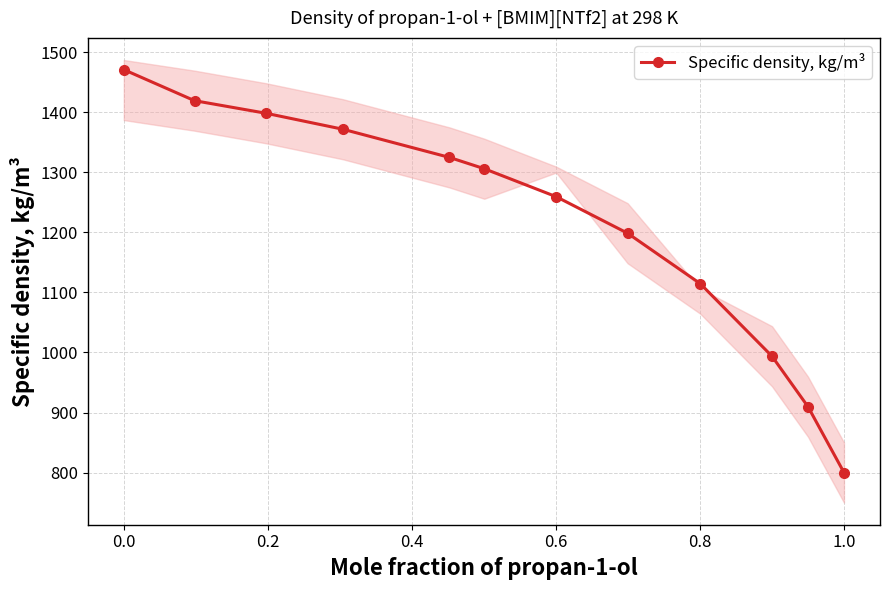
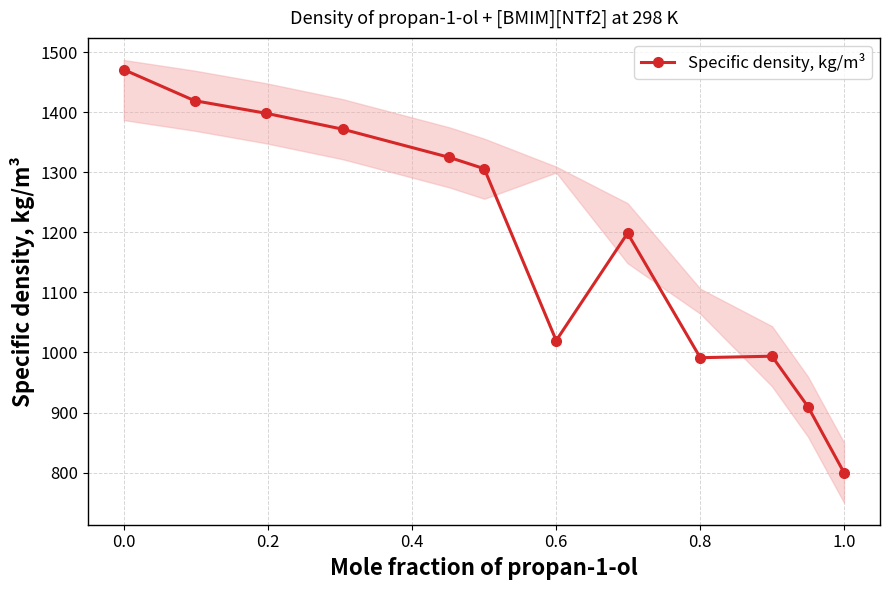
Specific density, kg/m³, 0.6: 1260 -> 1020
Specific density, kg/m³, 0.8: 1110 -> 990
